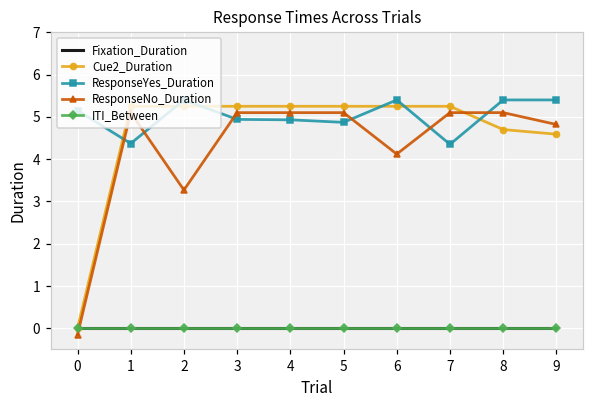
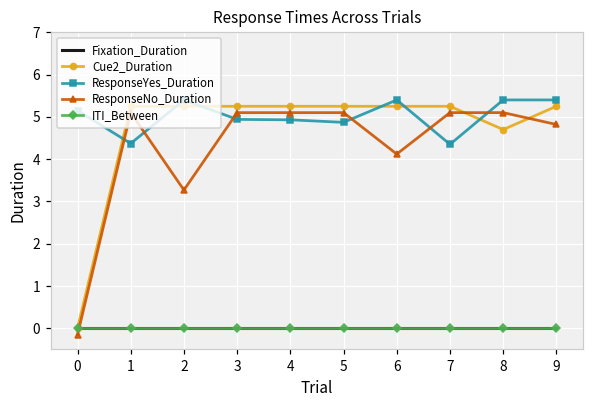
Cue2_Duration, 9: 4.6 -> 5.3
